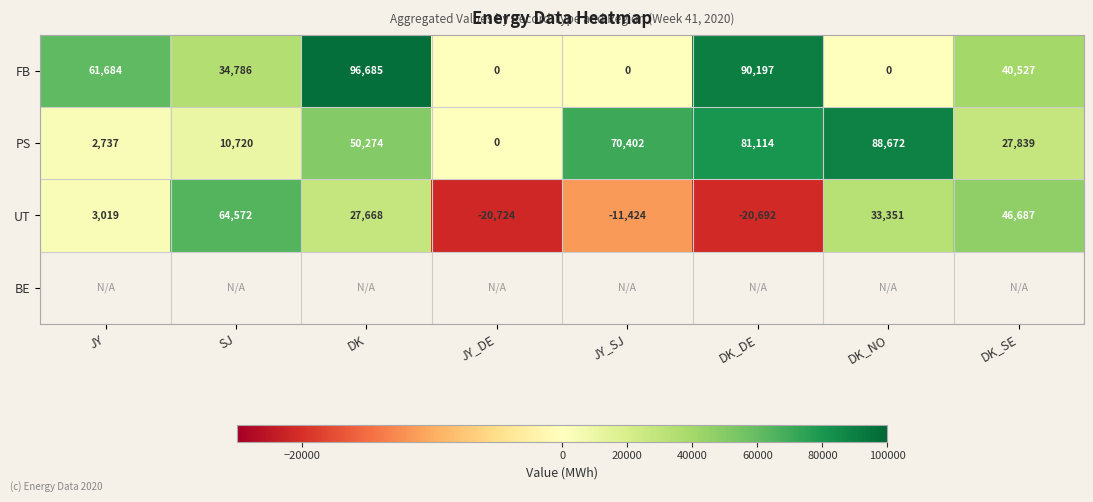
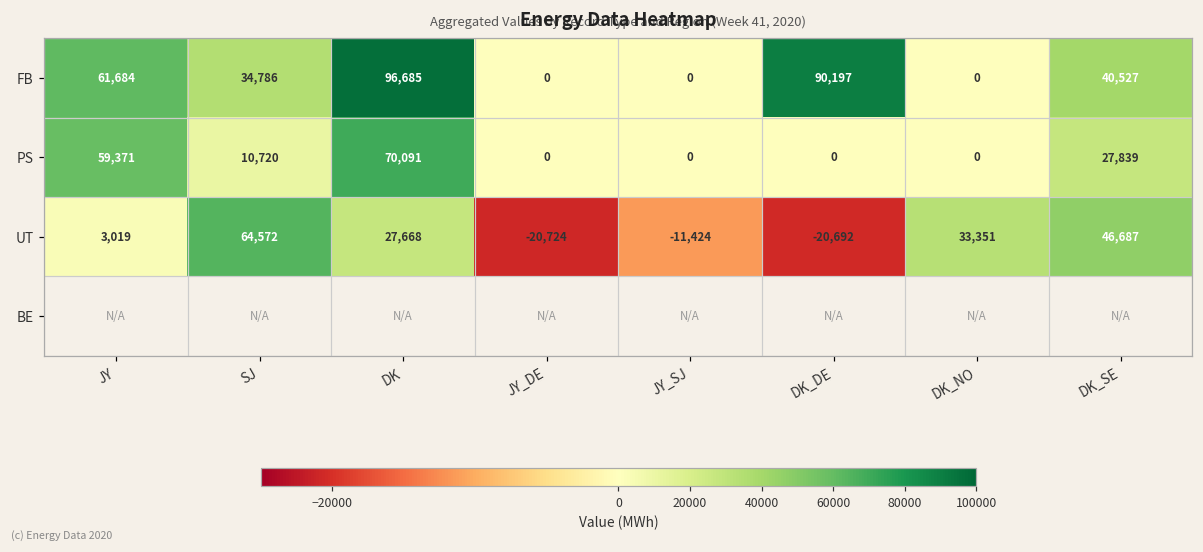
PS, JY: 2,737 -> 59,371
PS, DK: 50,274 -> 70,091
PS, JY_SJ: 70,402 -> 0
PS, DK_DE: 81,114 -> 0
PS, DK_NO: 88,672 -> 0
